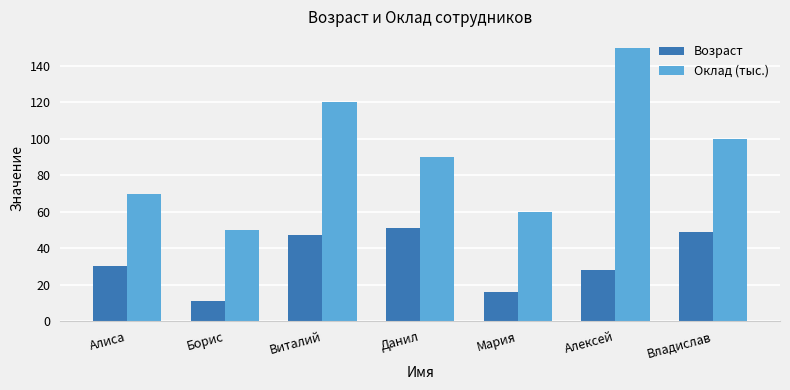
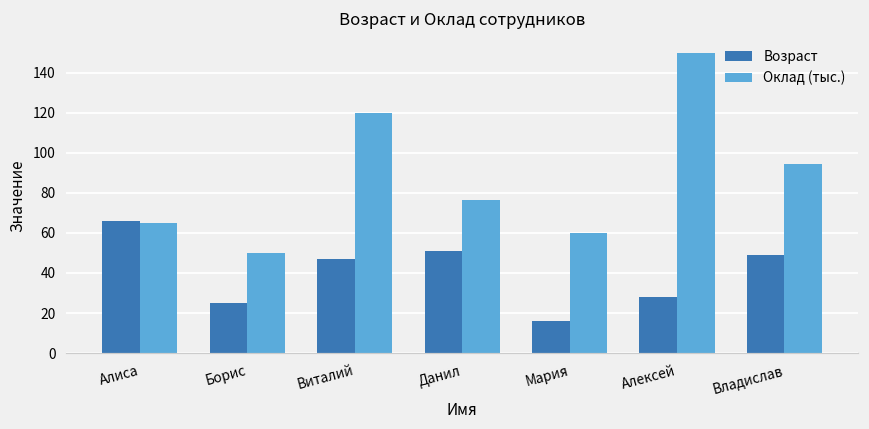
Возраст, Алиса: 30 -> 66
Оклад (тыс.), Алиса: 70 -> 65
Возраст, Борис: 11 -> 25
Оклад (тыс.), Данил: 90 -> 76
Оклад (тыс.), Владислав: 100 -> 94
